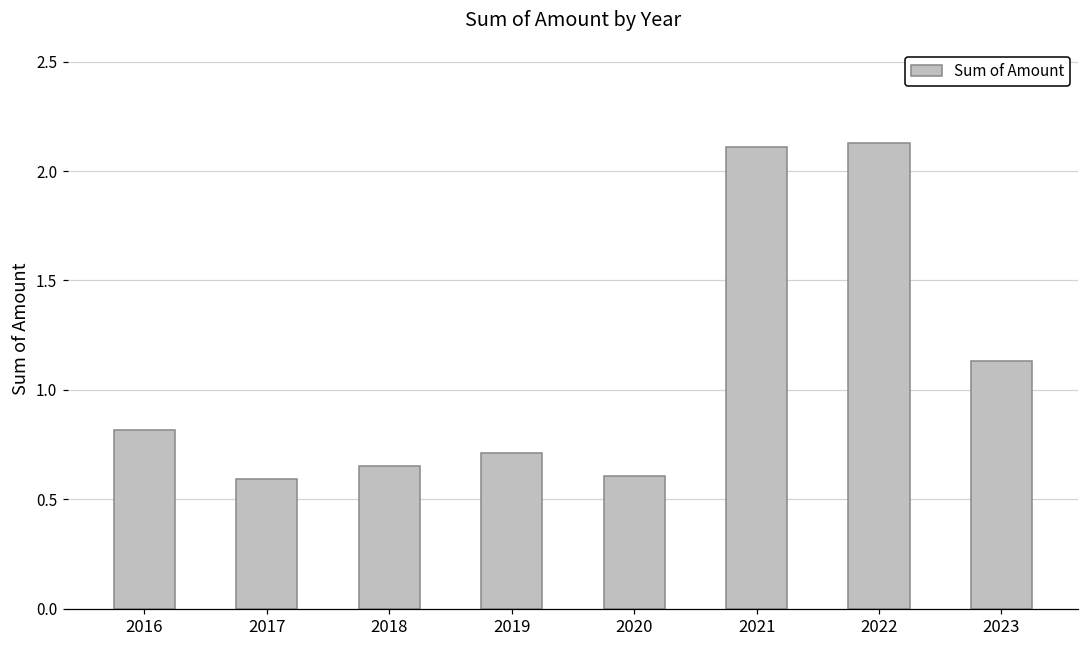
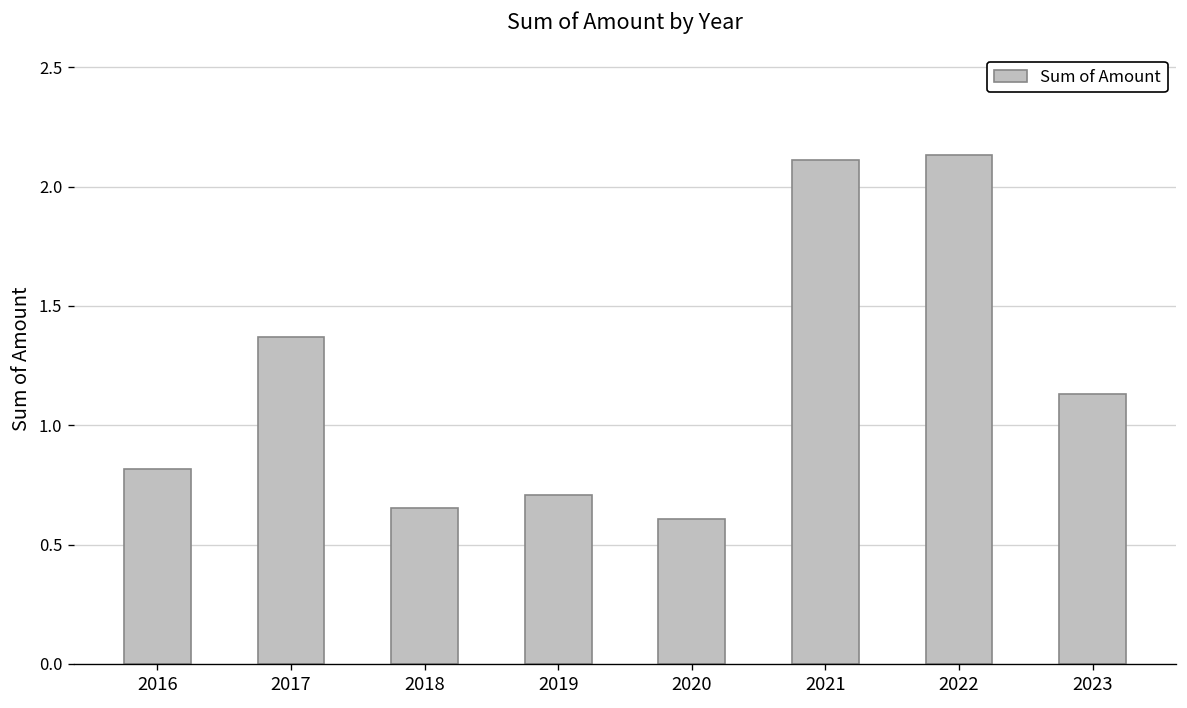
2017: 0.59 -> 1.37
